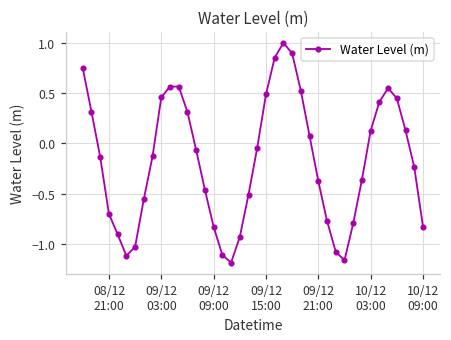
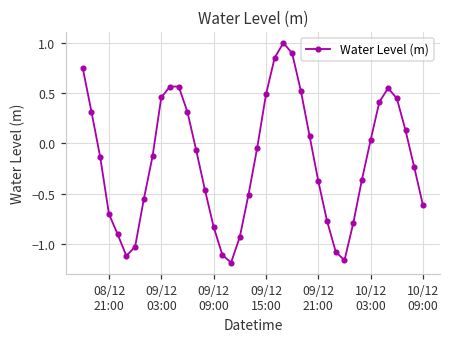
10/12 03:00: 0.1 -> 0.0
10/12 09:00: -0.8 -> -0.6
